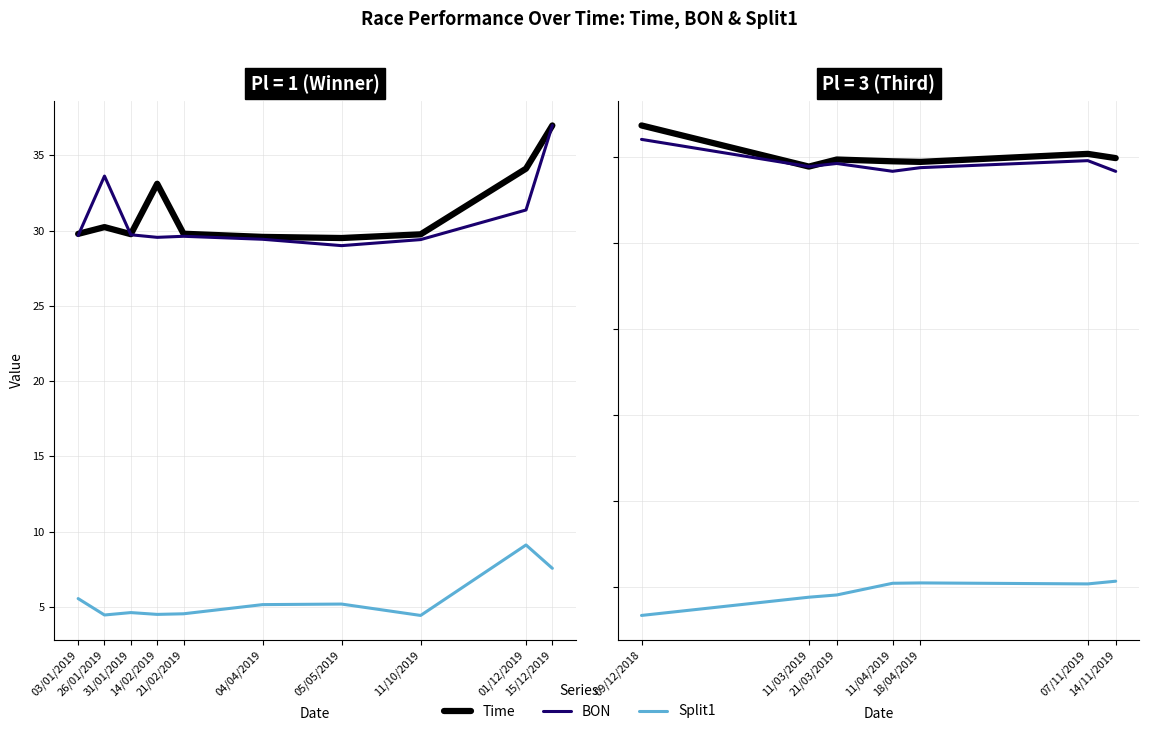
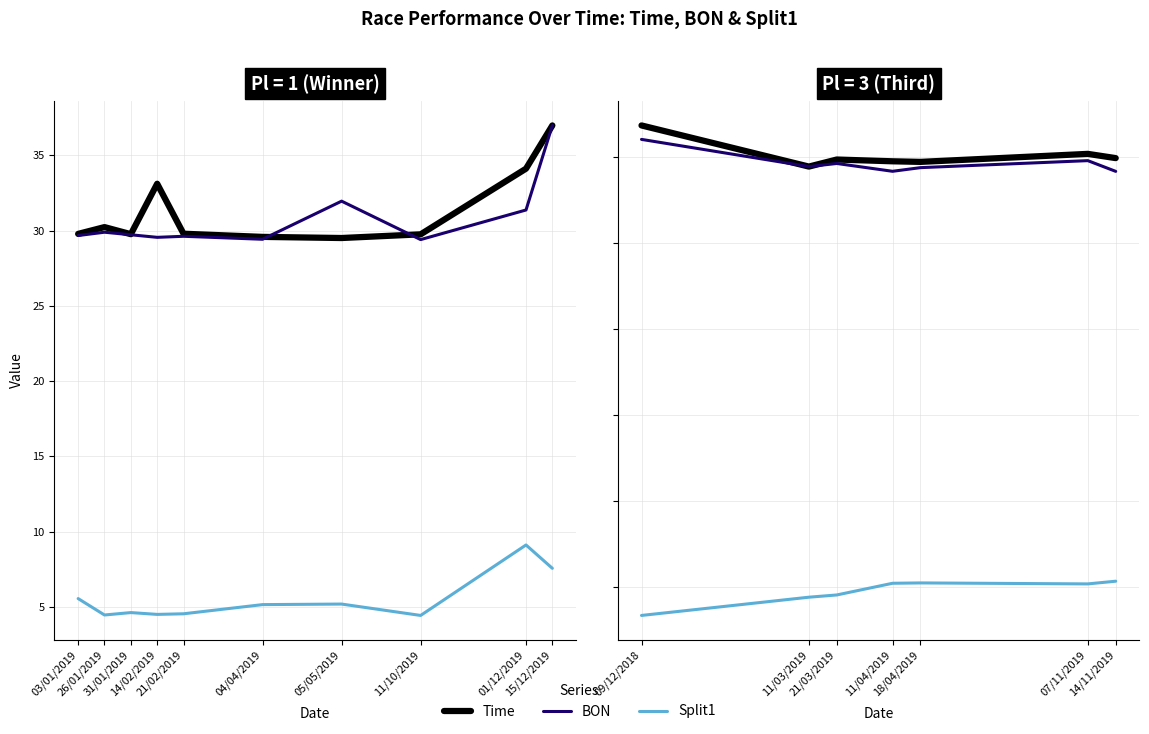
Pl = 1 (Winner), BON, 26/01/2019: 33.6 -> 29.9
Pl = 1 (Winner), BON, 05/05/2019: 29.0 -> 32.0
